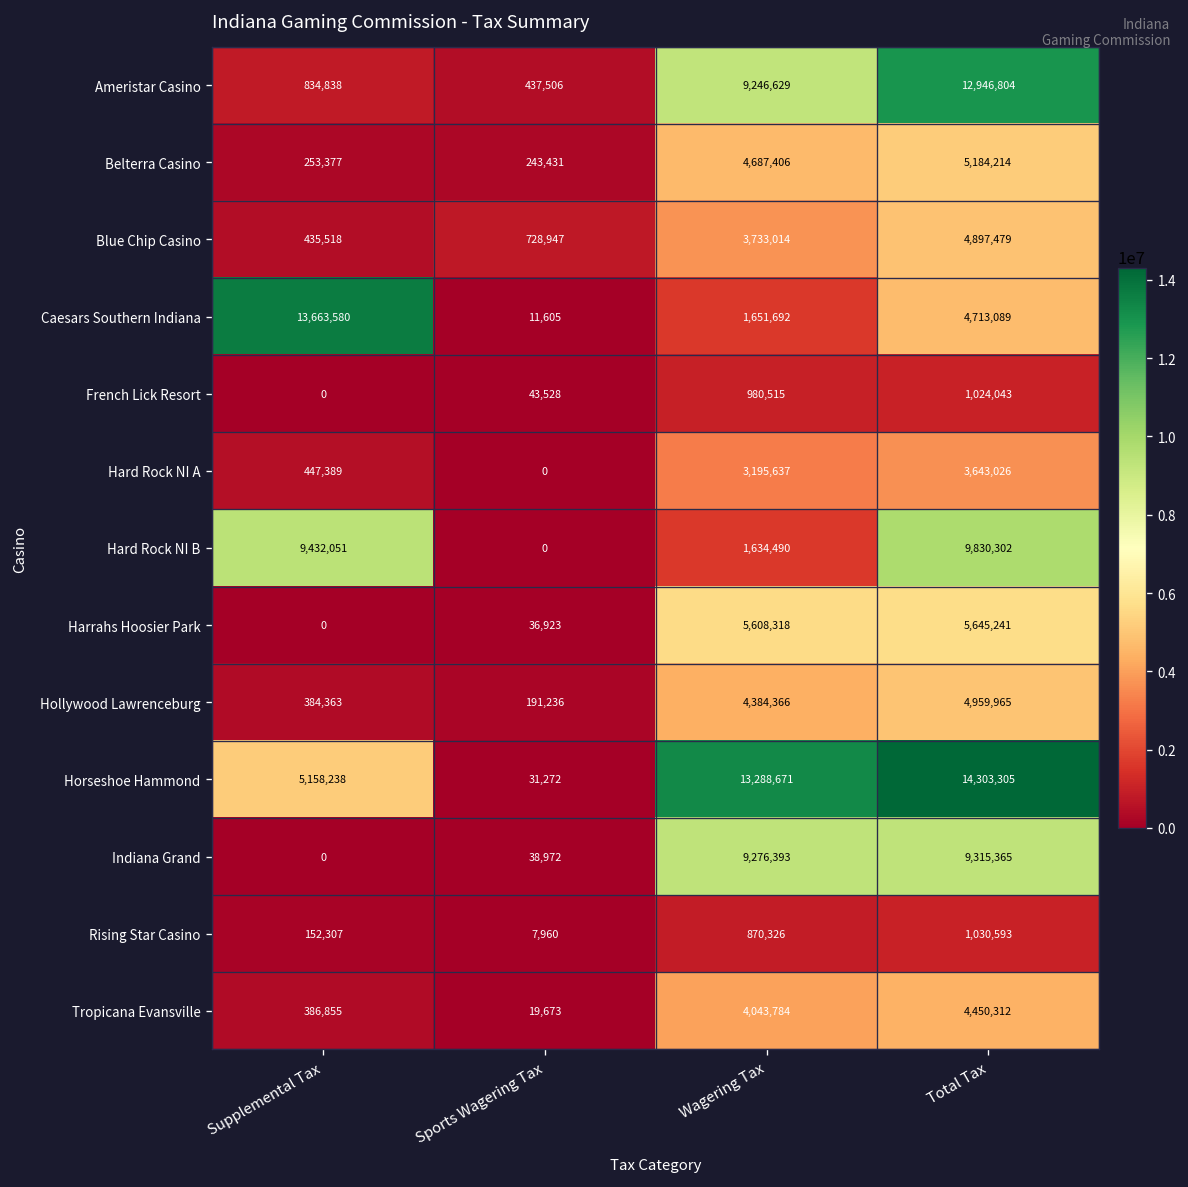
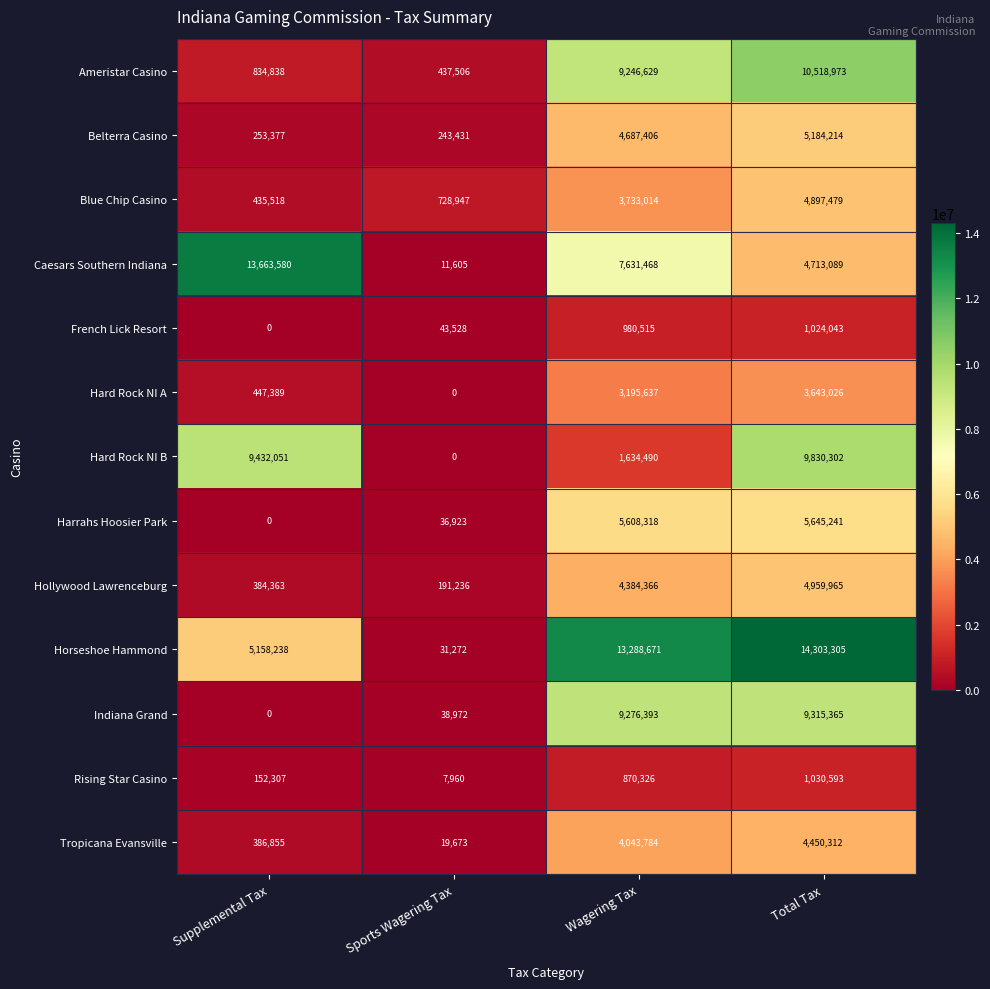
Ameristar Casino, Total Tax: 12,946,804 -> 10,518,973
Caesars Southern Indiana, Wagering Tax: 1,651,692 -> 7,631,468
